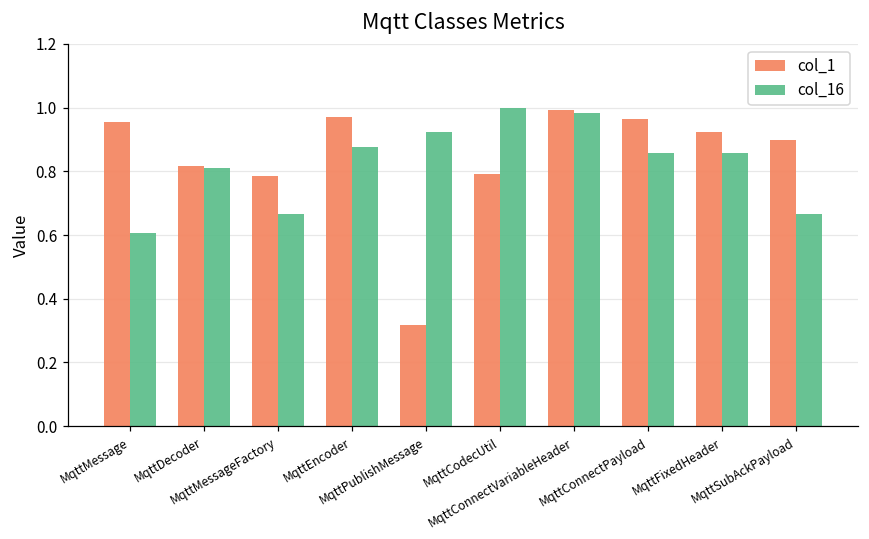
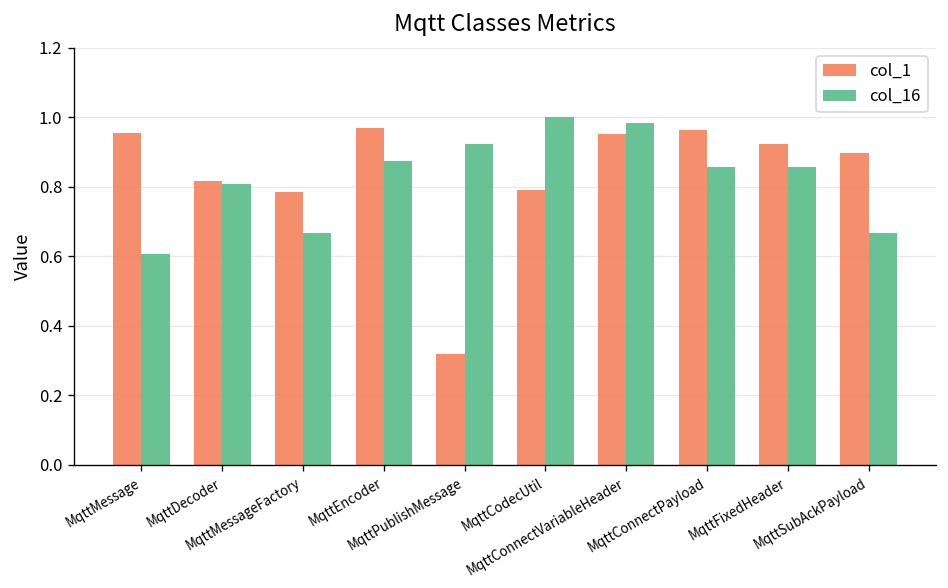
col_1, MqttConnectVariableHeader: 0.99 -> 0.95
